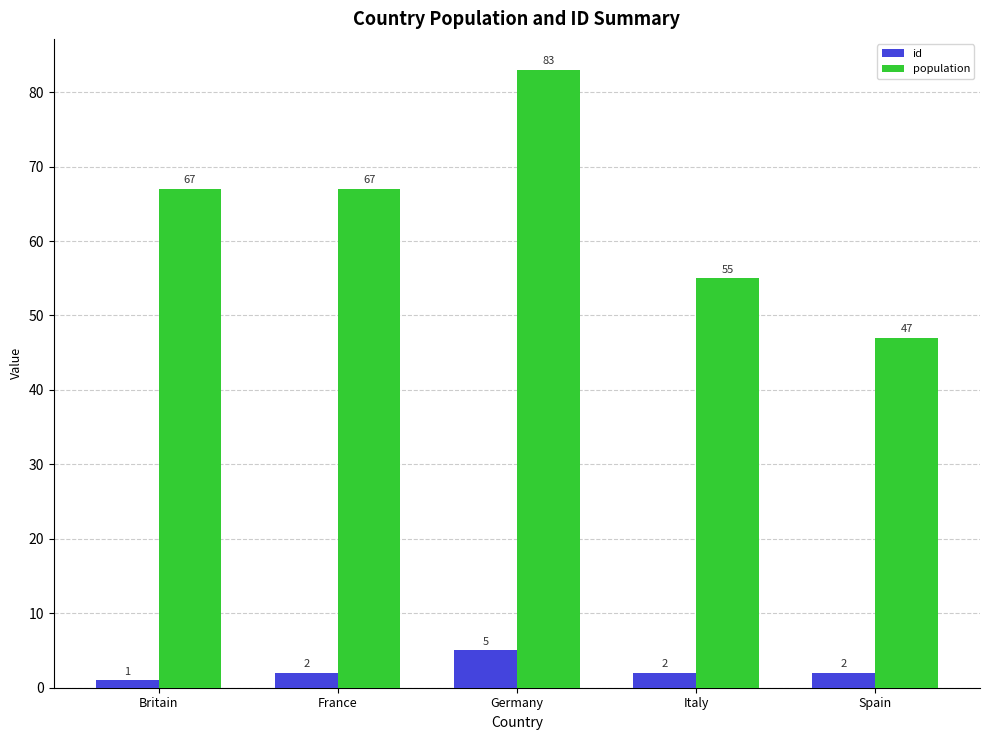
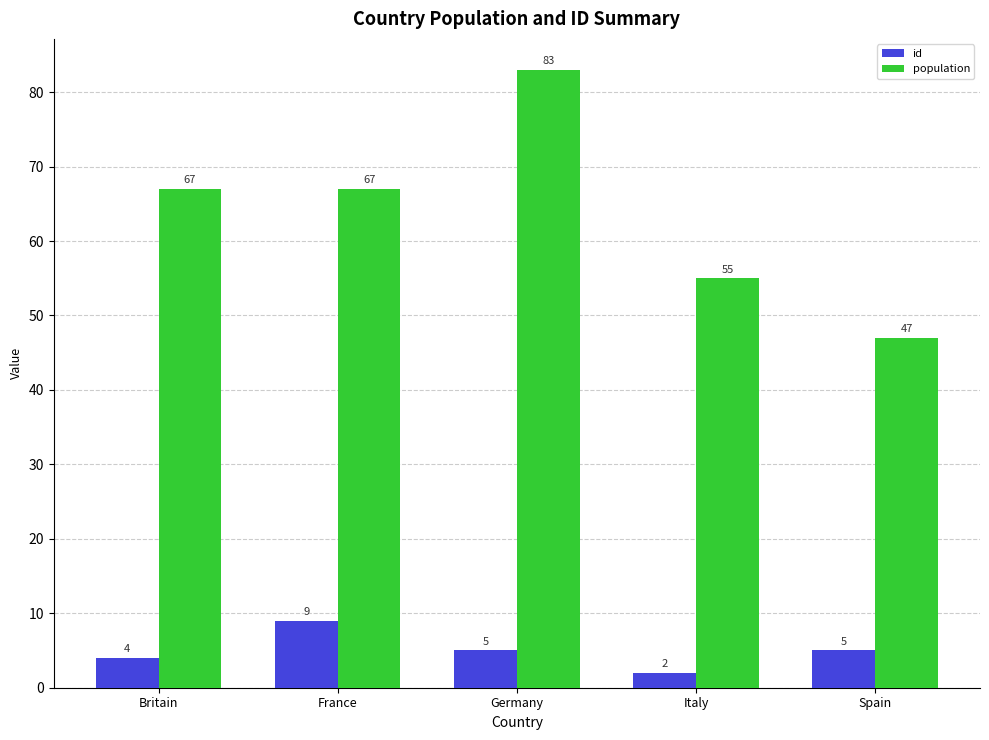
id, Britain: 1 -> 4
id, France: 2 -> 9
id, Spain: 2 -> 5
